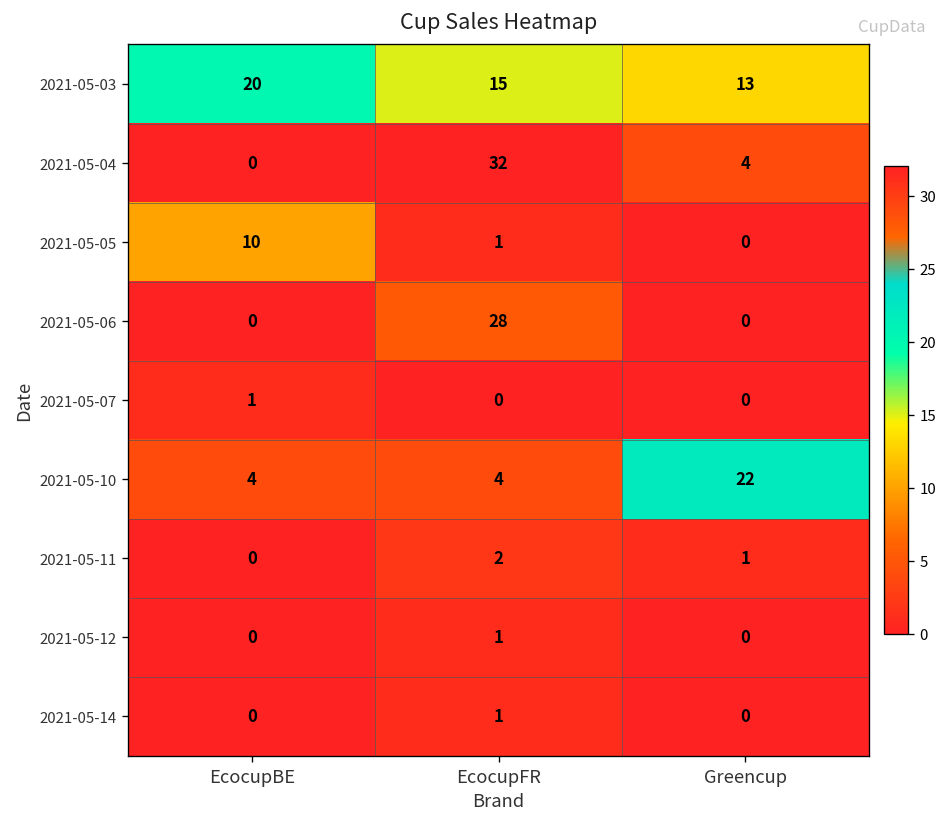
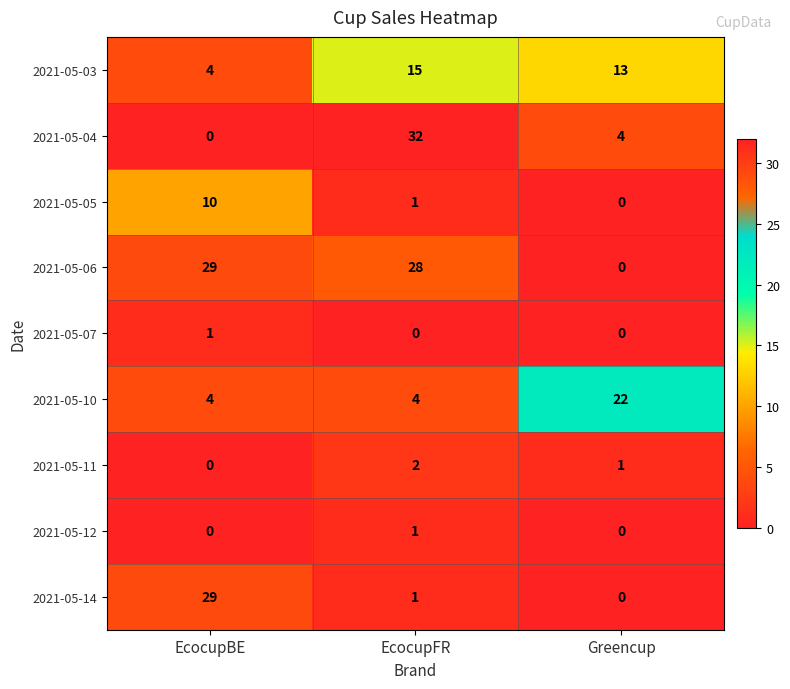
2021-05-03, EcocupBE: 20 -> 4
2021-05-06, EcocupBE: 0 -> 29
2021-05-14, EcocupBE: 0 -> 29
